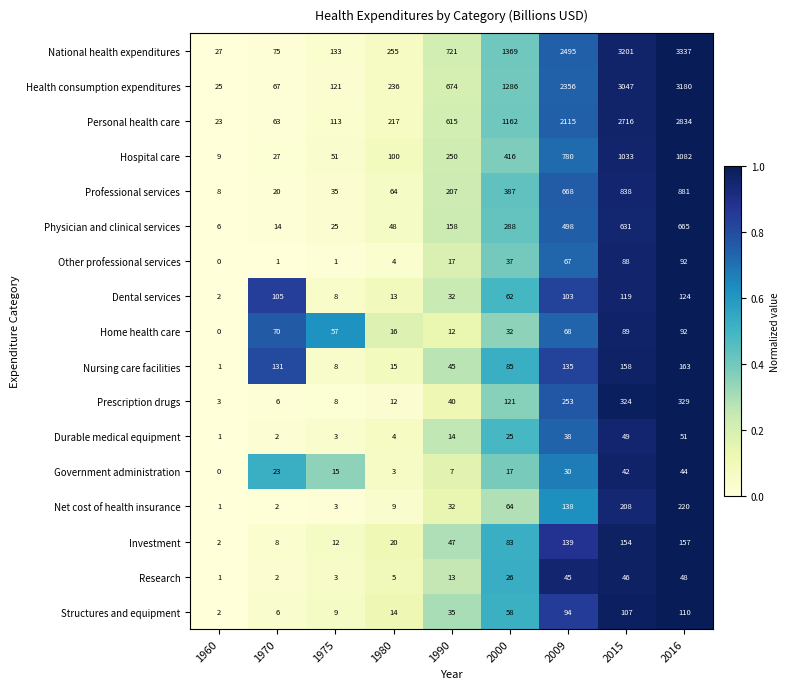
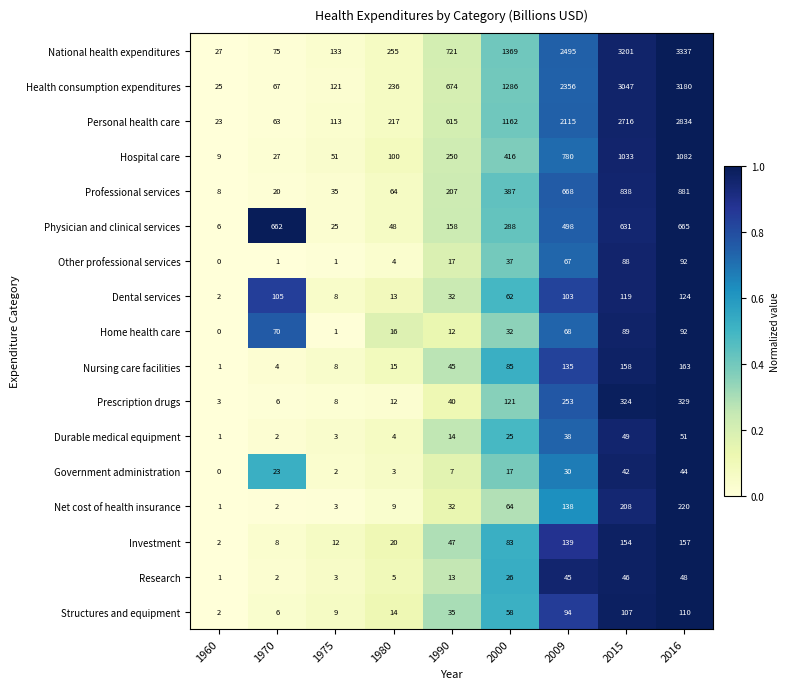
Physician and clinical services, 1970: 14 -> 662
Home health care, 1975: 57 -> 1
Nursing care facilities, 1970: 131 -> 4
Government administration, 1975: 15 -> 2
